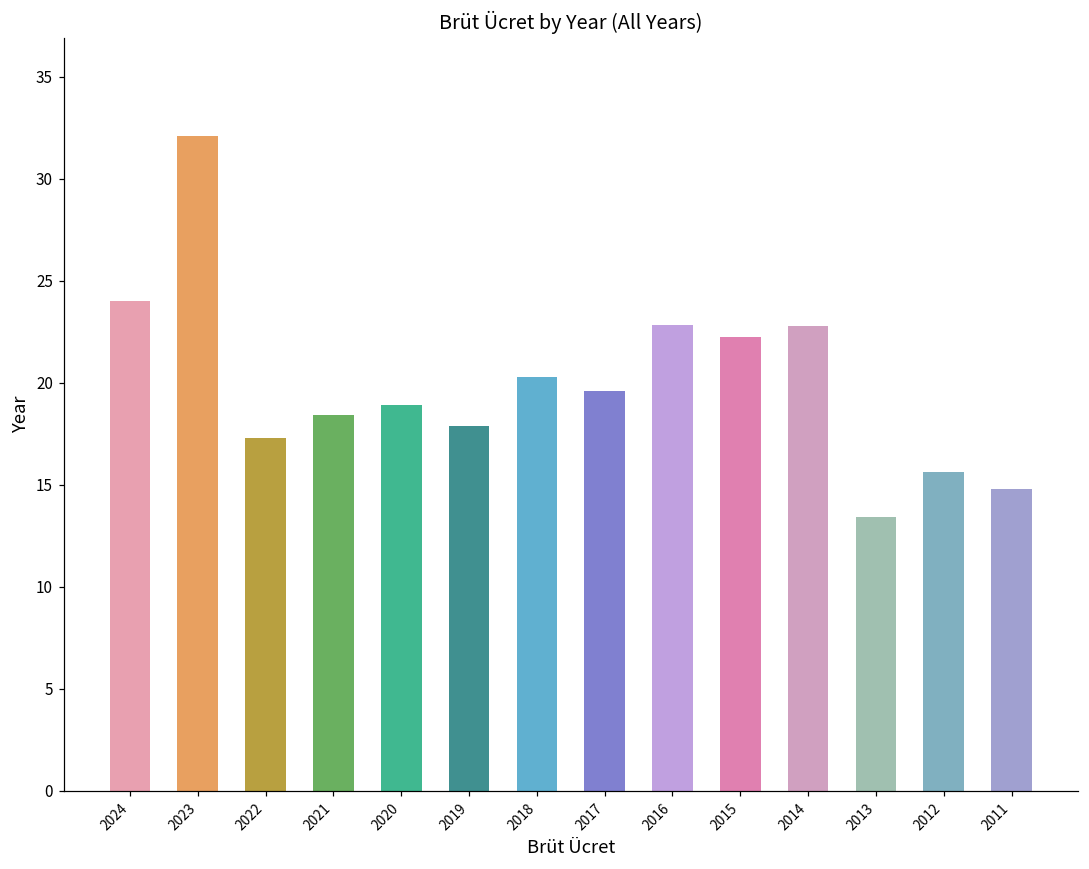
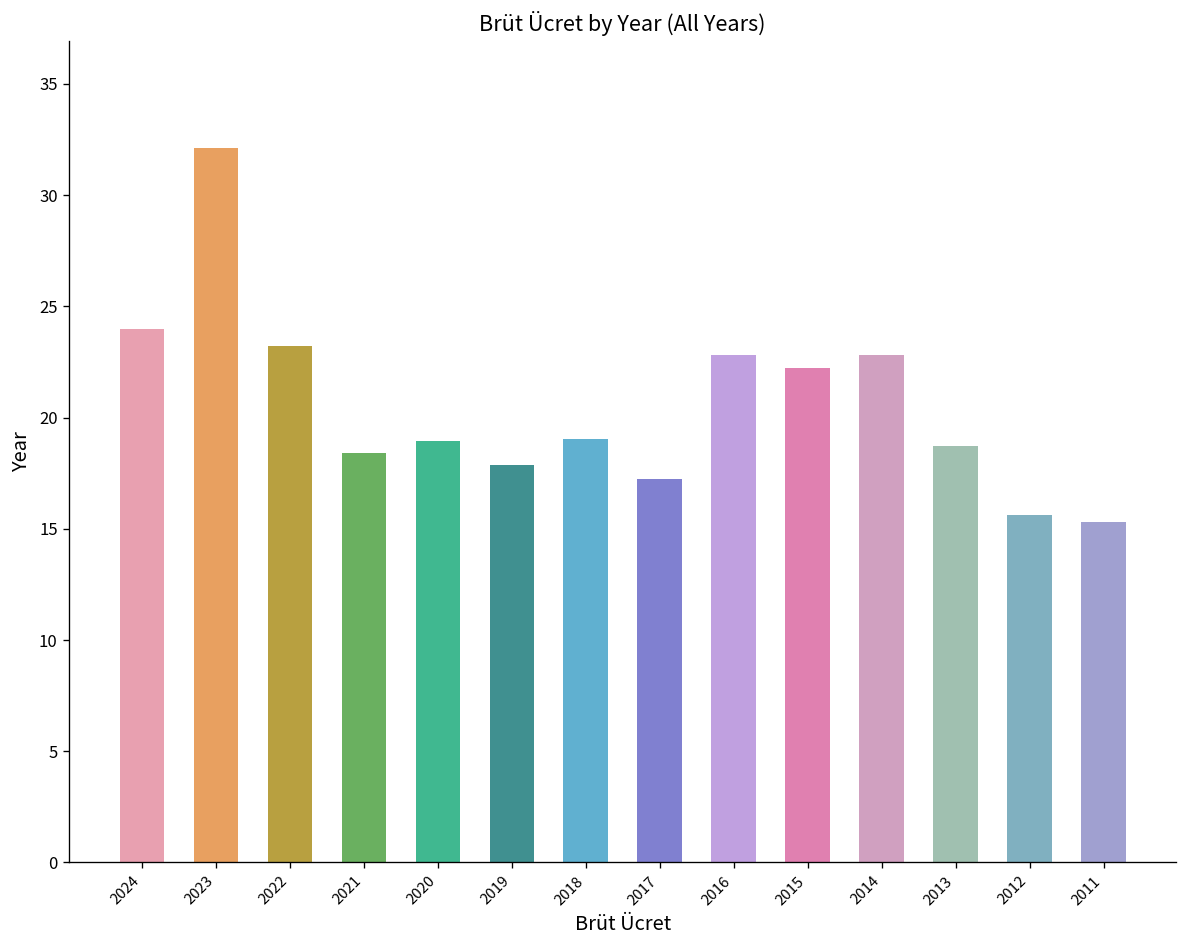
2022: 17.3 -> 23.2
2018: 20.3 -> 19.1
2017: 19.6 -> 17.3
2013: 13.4 -> 18.7
2011: 14.8 -> 15.3
